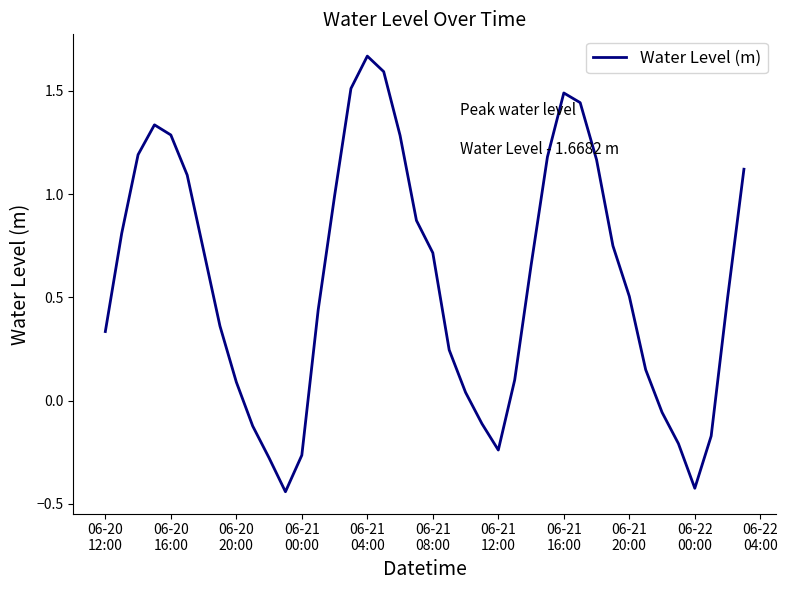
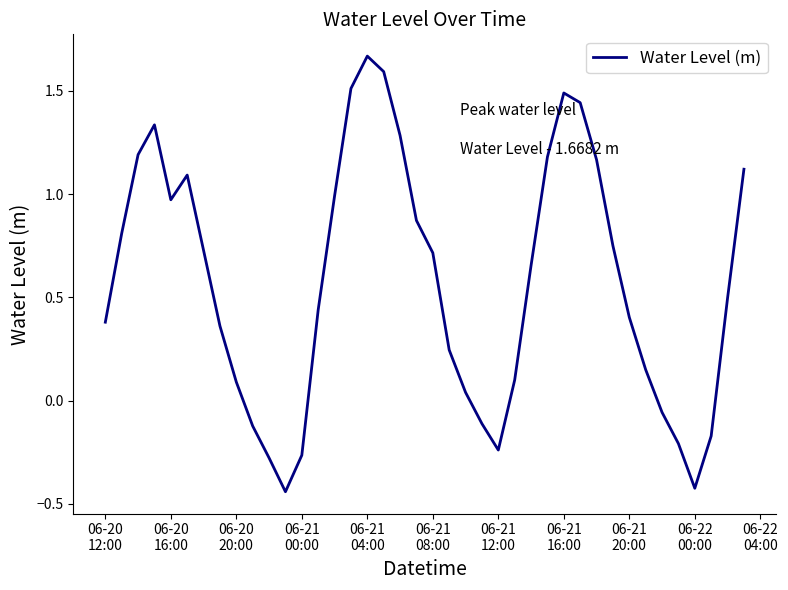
06-20 12:00: 0.33 -> 0.38
06-20 16:00: 1.29 -> 0.97
06-21 20:00: 0.50 -> 0.40
